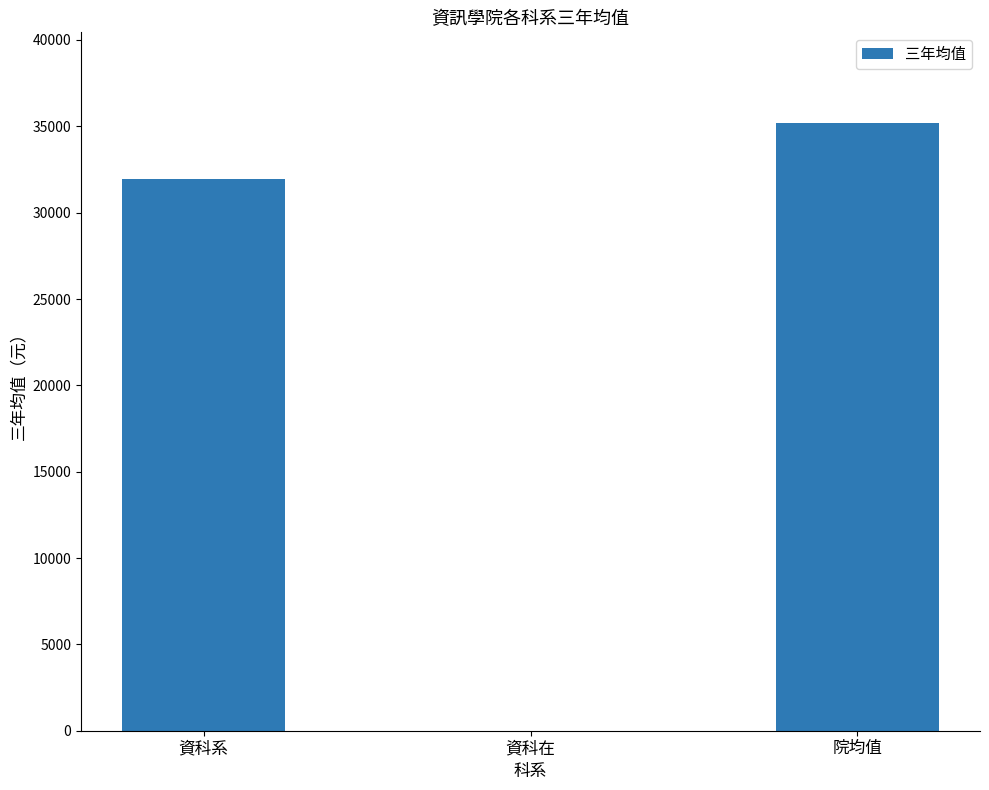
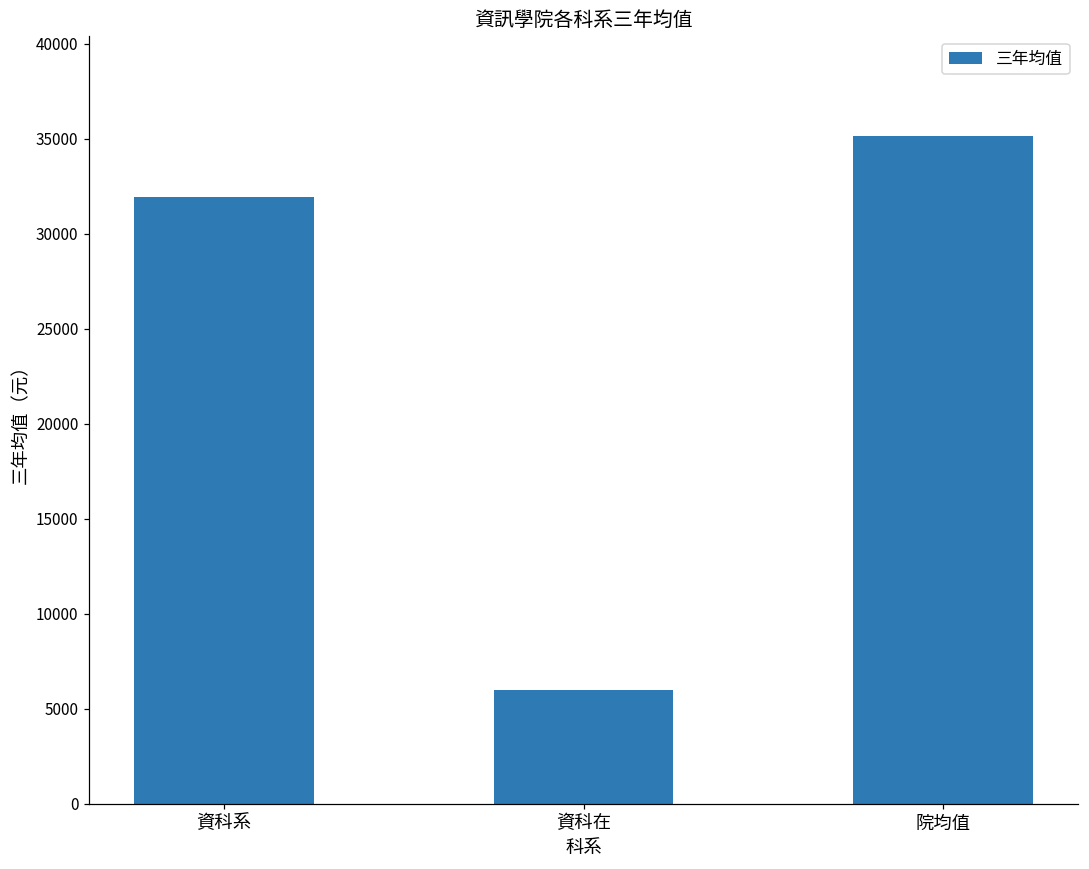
資科在: 0 -> 6000
